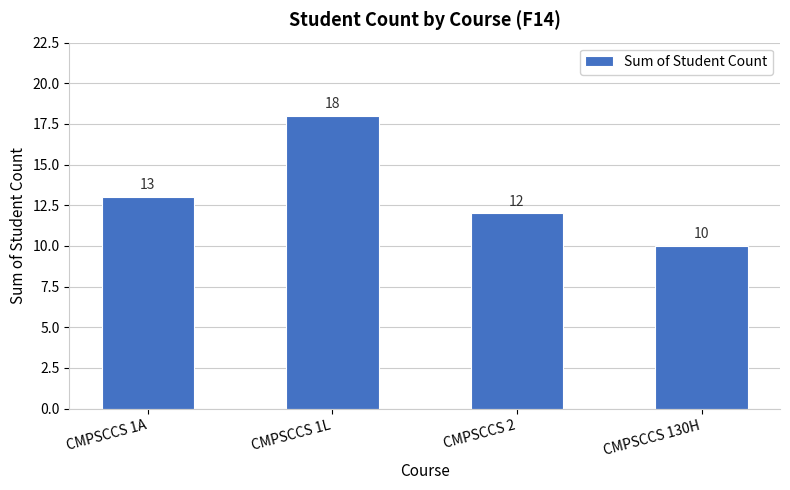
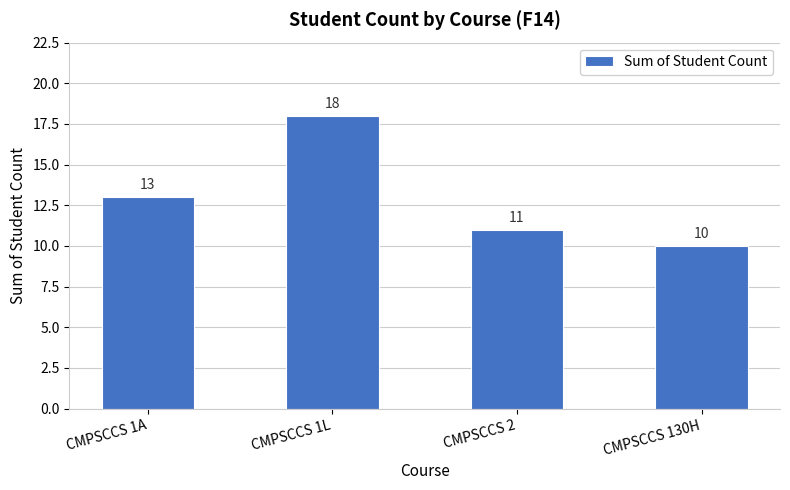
CMPSCCS 2: 12 -> 11
